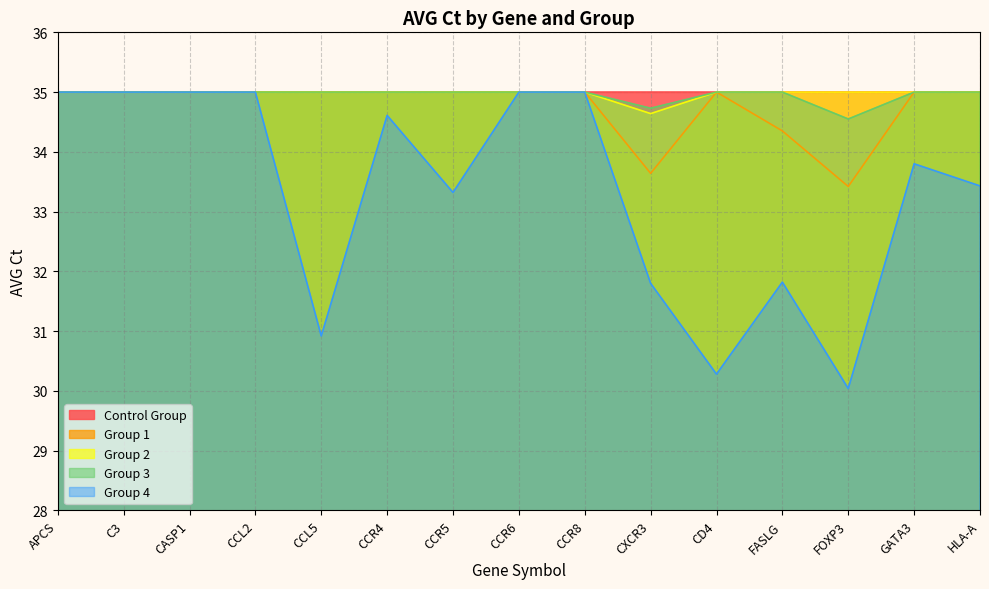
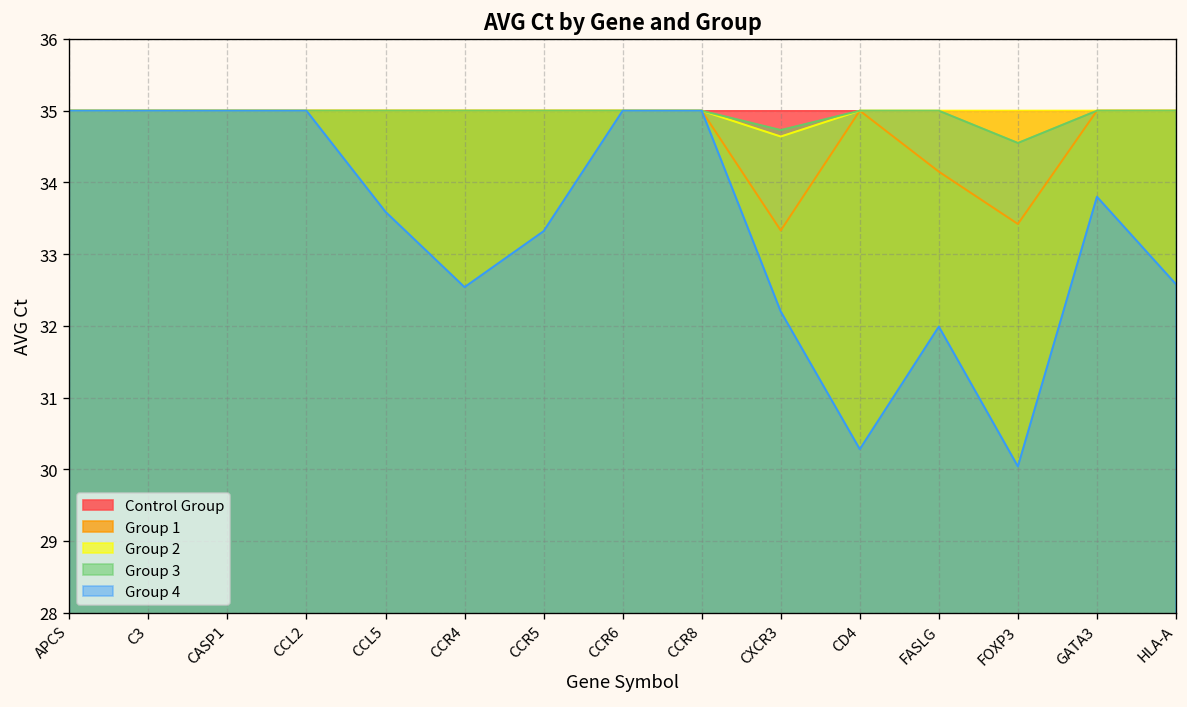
Group 4, CCL5: 30.9 -> 33.6
Group 4, CCR4: 34.6 -> 32.5
Group 1, CXCR3: 33.6 -> 33.3
Group 4, CXCR3: 31.8 -> 32.2
Group 1, FASLG: 34.4 -> 34.2
Group 4, FASLG: 31.8 -> 32.0
Group 4, HLA-A: 33.4 -> 32.6
